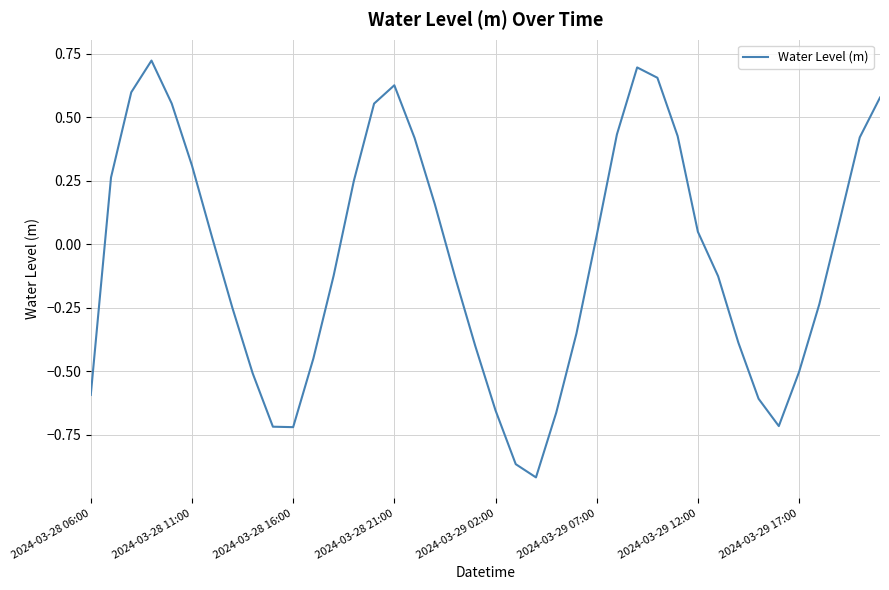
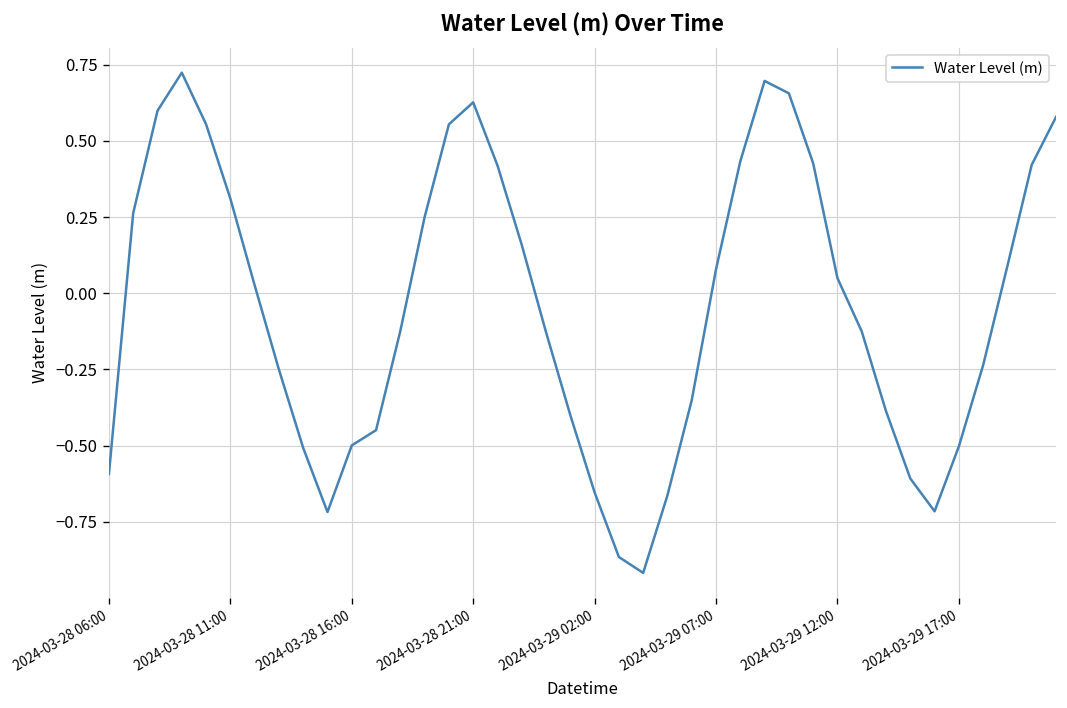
2024-03-28 16:00: -0.72 -> -0.50
2024-03-29 07:00: 0.03 -> 0.08
